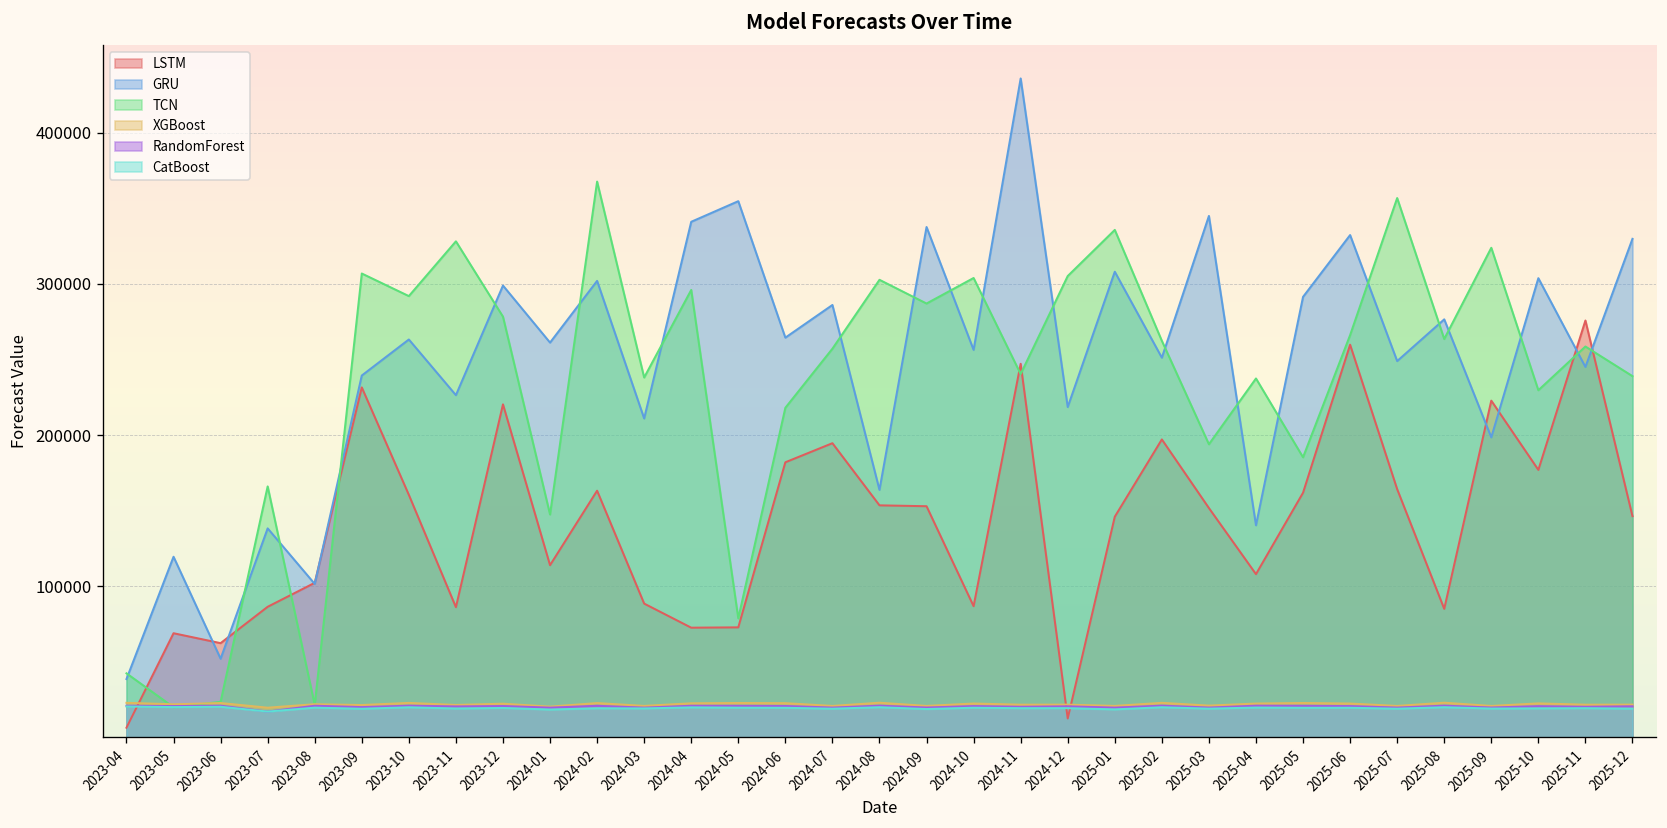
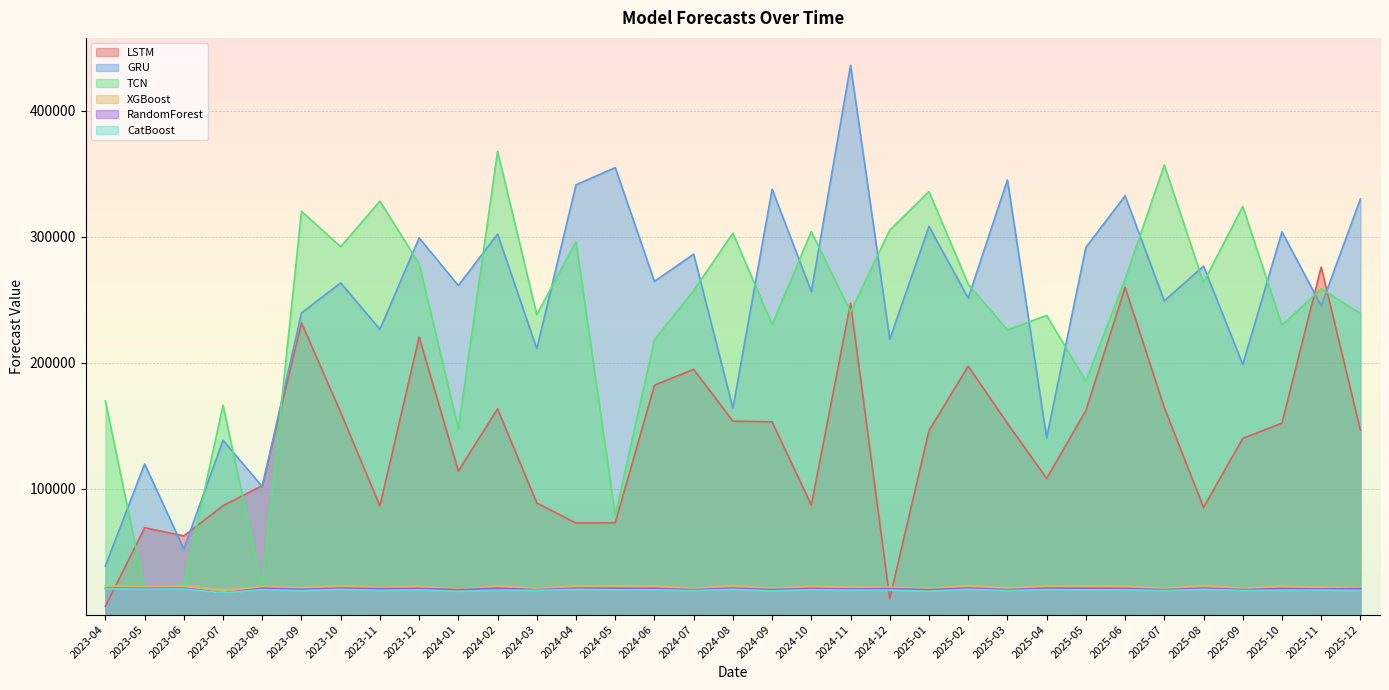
TCN, 2023-04: 42000 -> 170000
TCN, 2023-09: 307000 -> 320000
TCN, 2024-09: 287000 -> 230000
TCN, 2025-03: 194000 -> 226000
LSTM, 2025-09: 223000 -> 140000
LSTM, 2025-10: 177000 -> 152000
